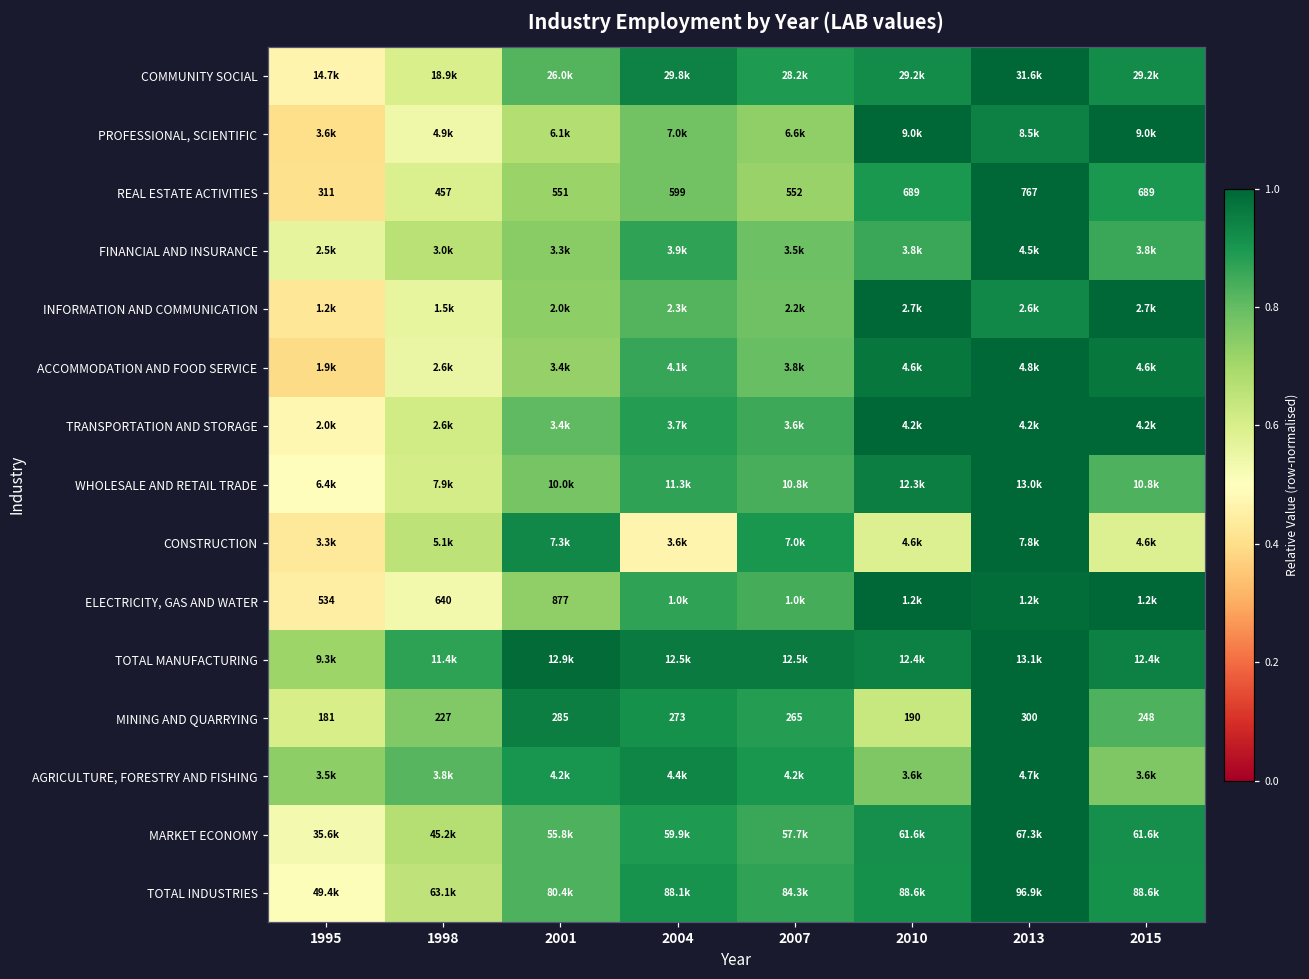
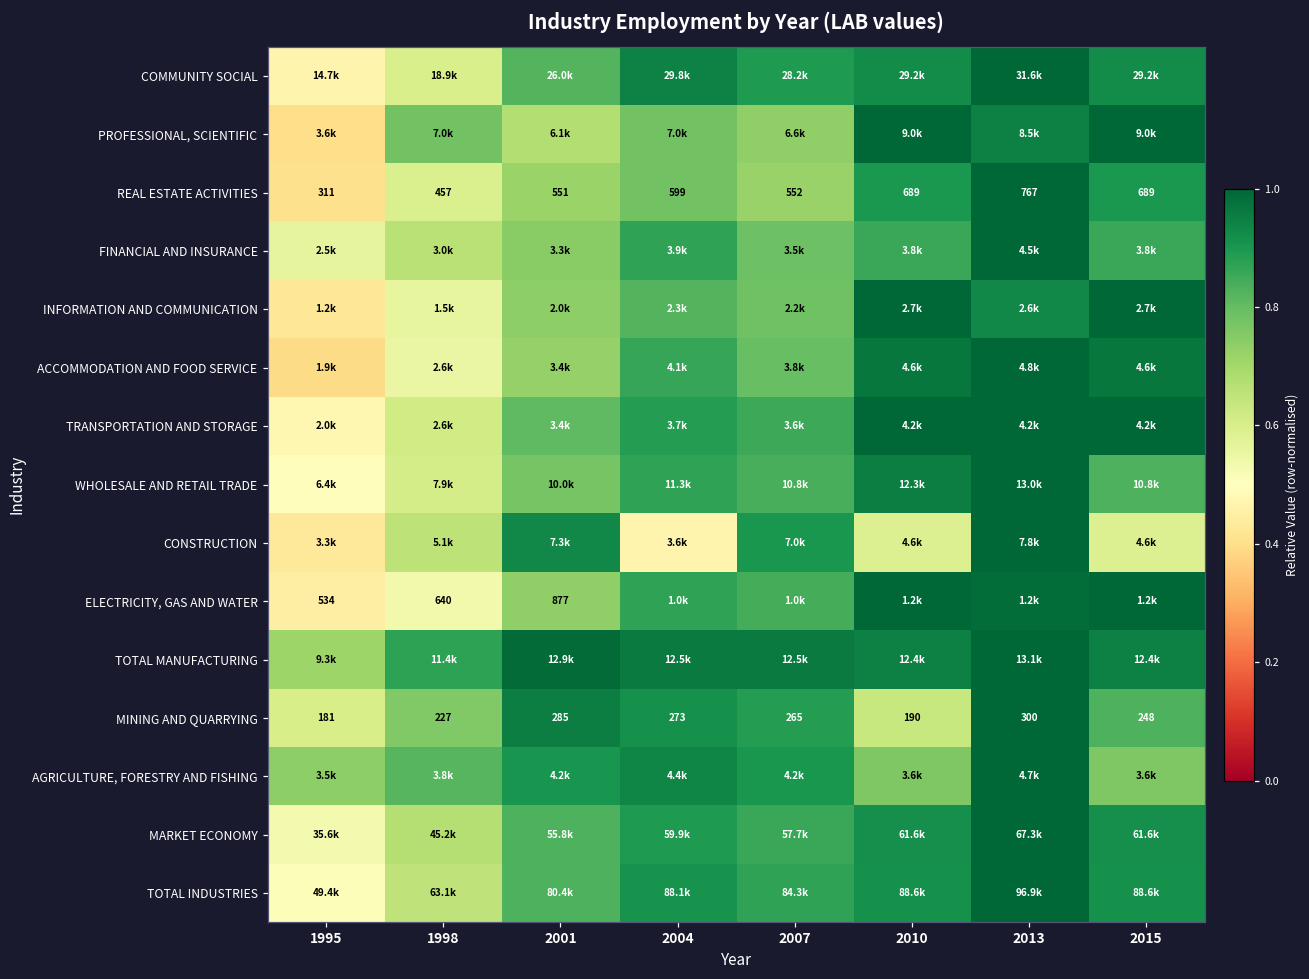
PROFESSIONAL, SCIENTIFIC, 1998: 4.9k -> 7.0k
